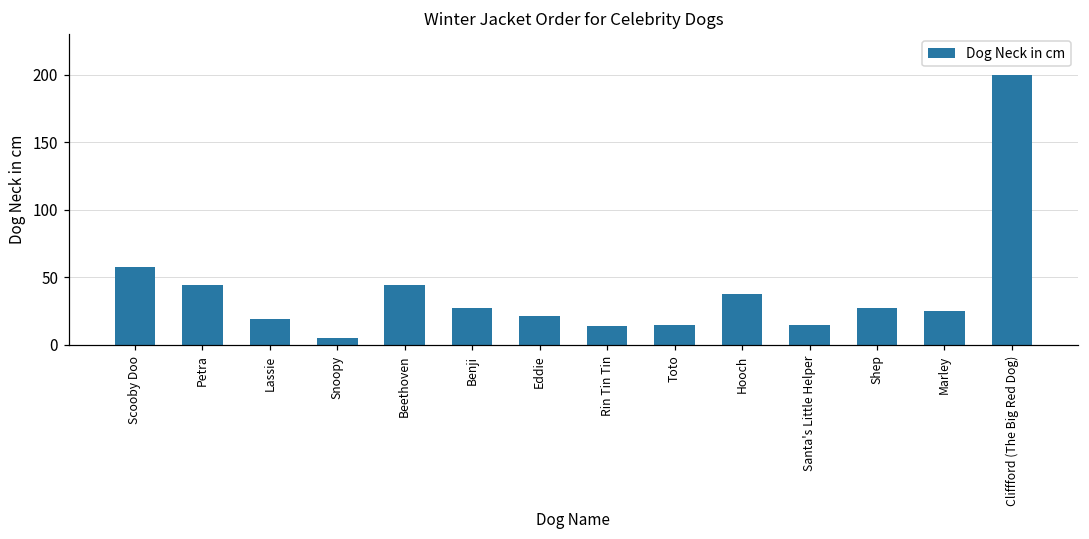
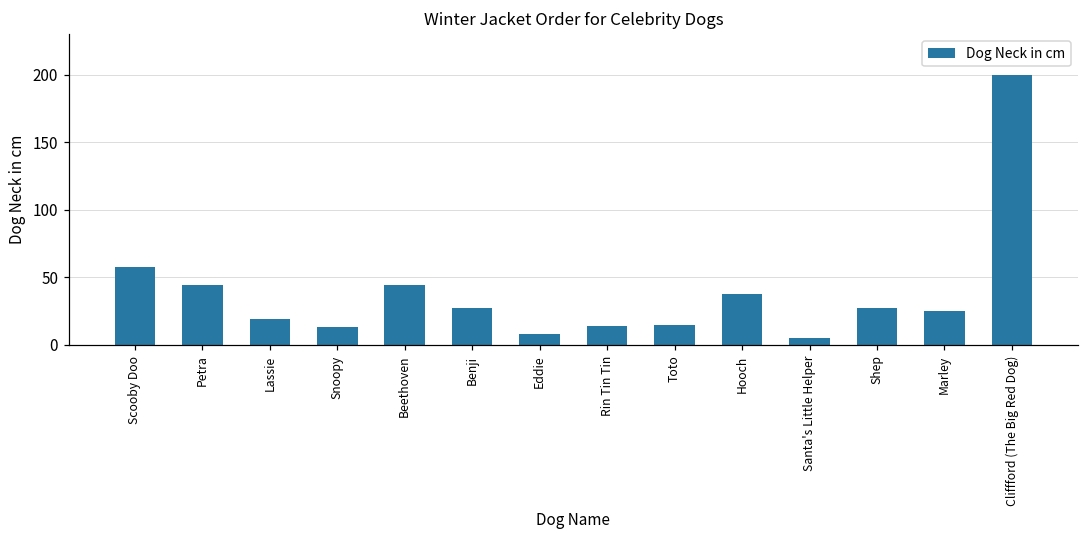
Snoopy: 5 -> 13
Eddie: 21 -> 8
Santa's Little Helper: 15 -> 5
